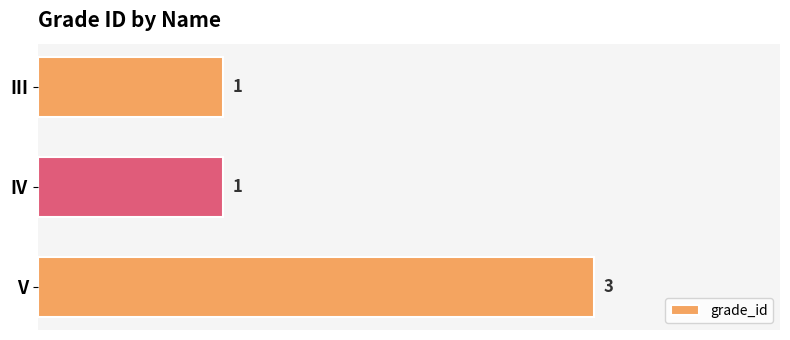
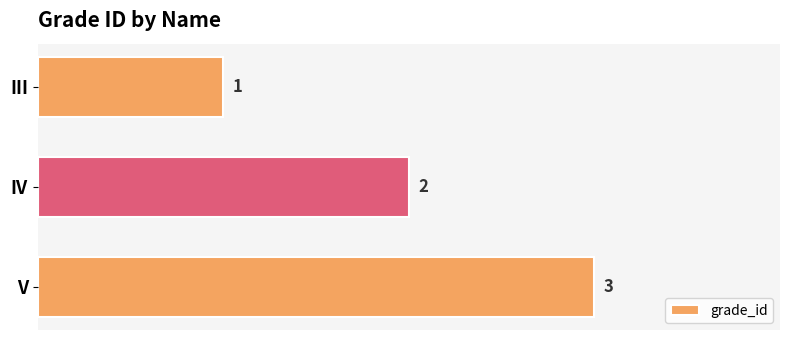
IV: 1 -> 2
